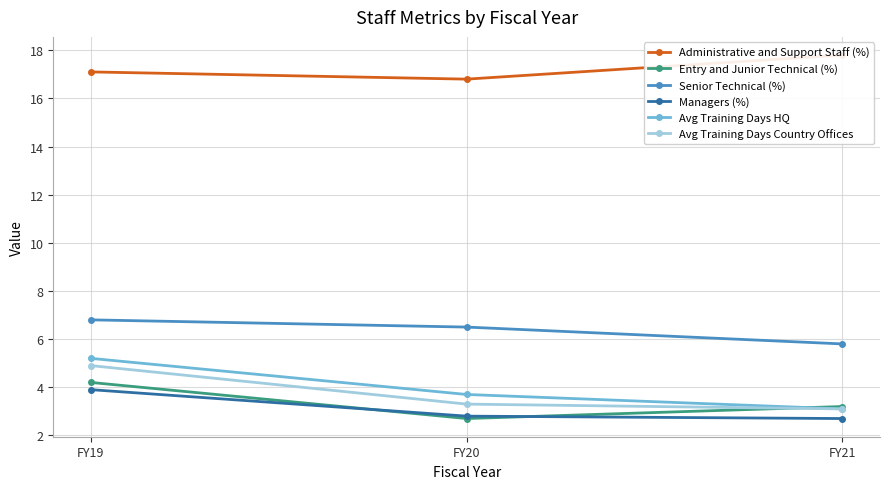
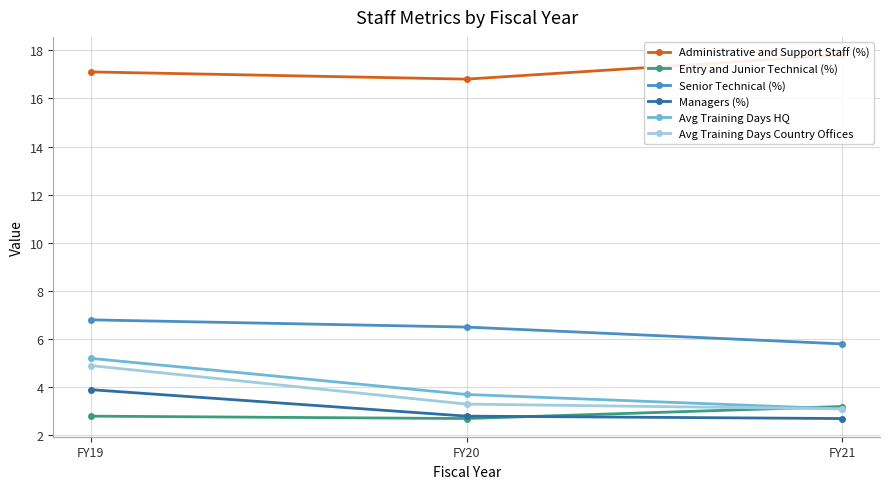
Entry and Junior Technical (%), FY19: 4.2 -> 2.8
